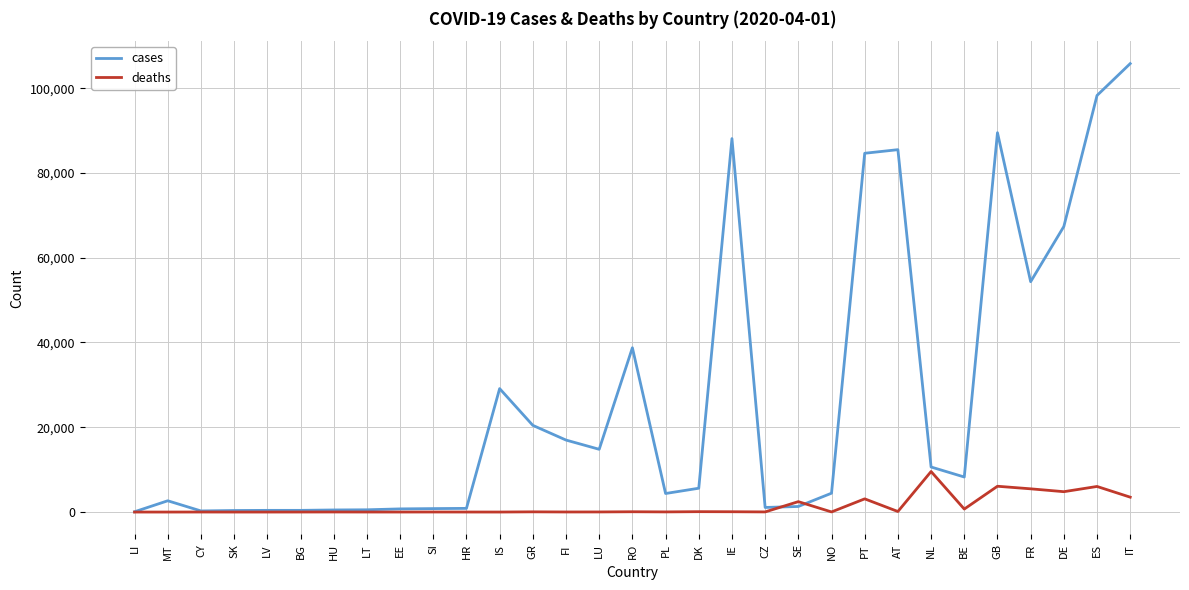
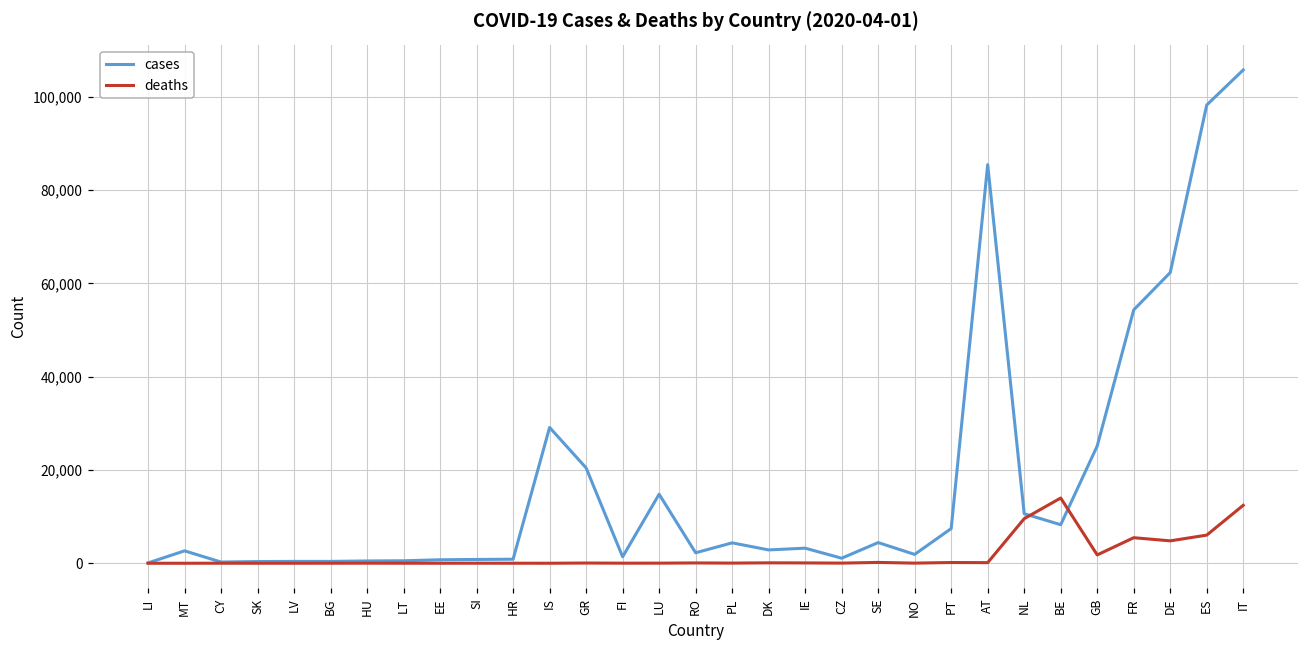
cases, FI: 17,000 -> 1,000
cases, RO: 39,000 -> 2,000
cases, DK: 6,000 -> 3,000
cases, IE: 88,000 -> 3,000
cases, SE: 1,000 -> 4,000
deaths, SE: 2,000 -> 0
cases, NO: 4,000 -> 2,000
cases, PT: 85,000 -> 7,000
deaths, PT: 3,000 -> 0
deaths, BE: 1,000 -> 14,000
cases, GB: 89,000 -> 25,000
deaths, GB: 6,000 -> 2,000
cases, DE: 67,000 -> 62,000
deaths, IT: 4,000 -> 12,000
